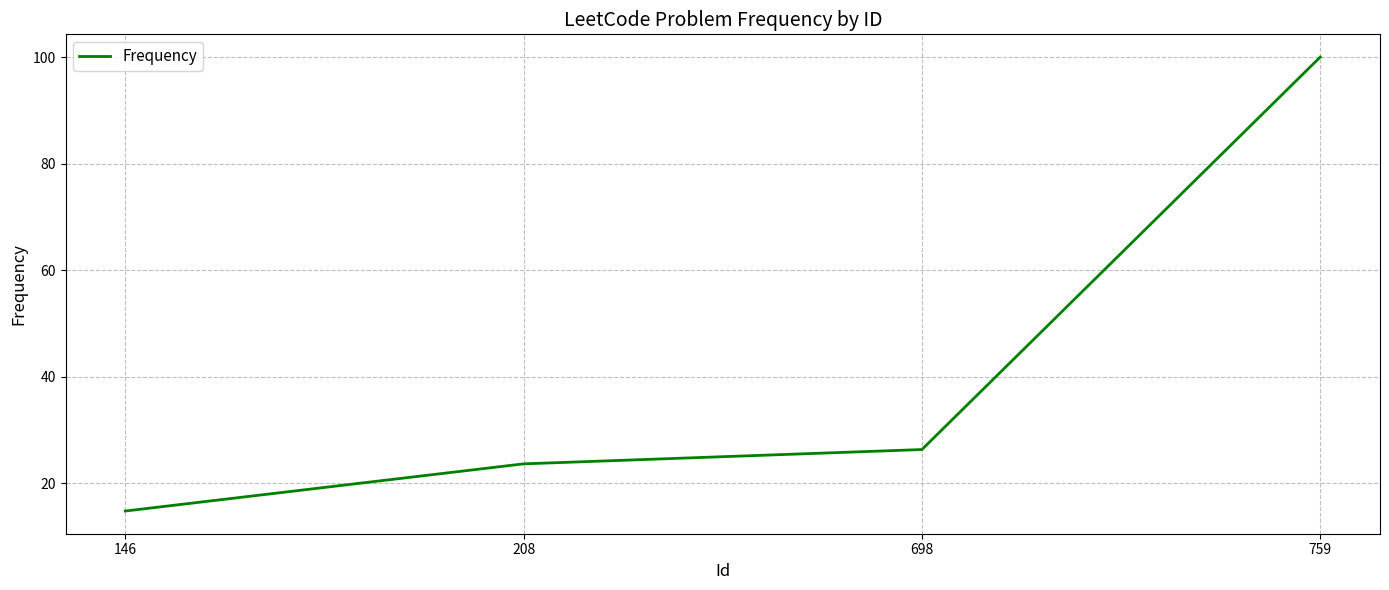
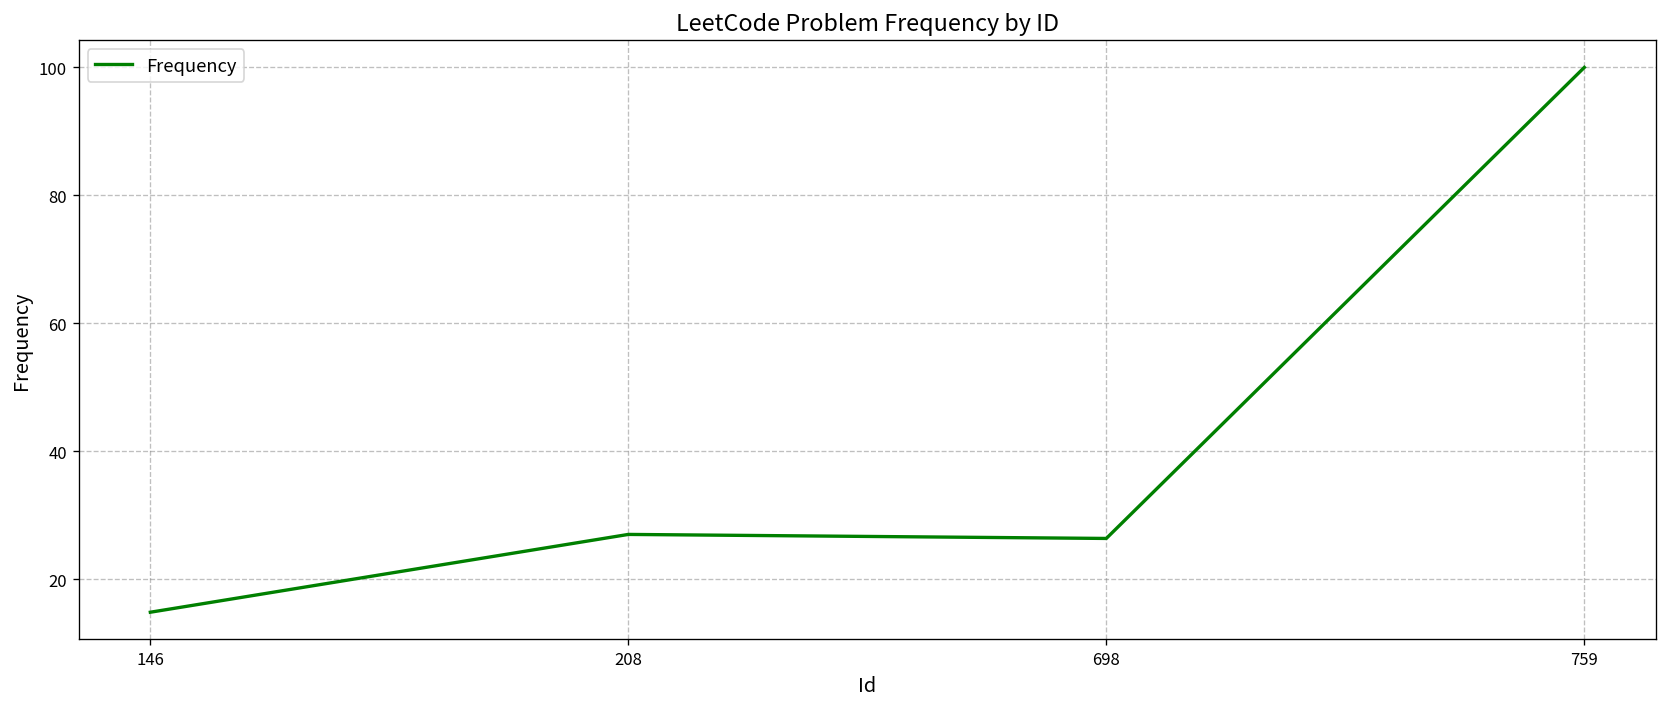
208: 24 -> 27
